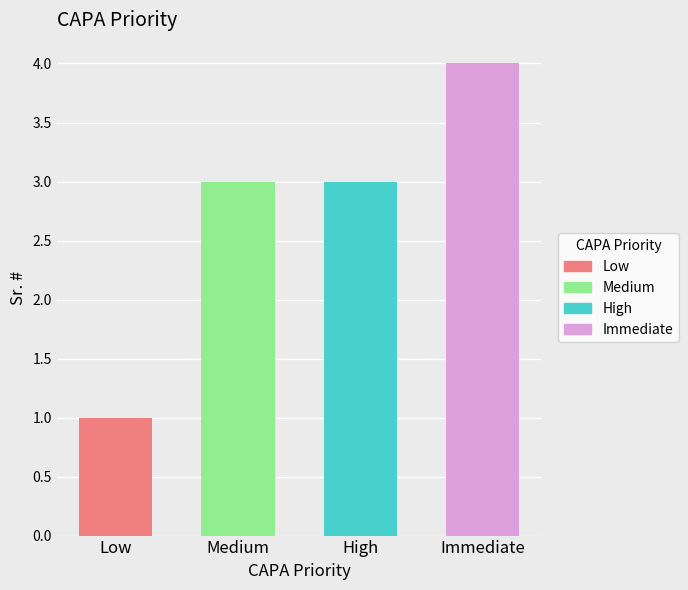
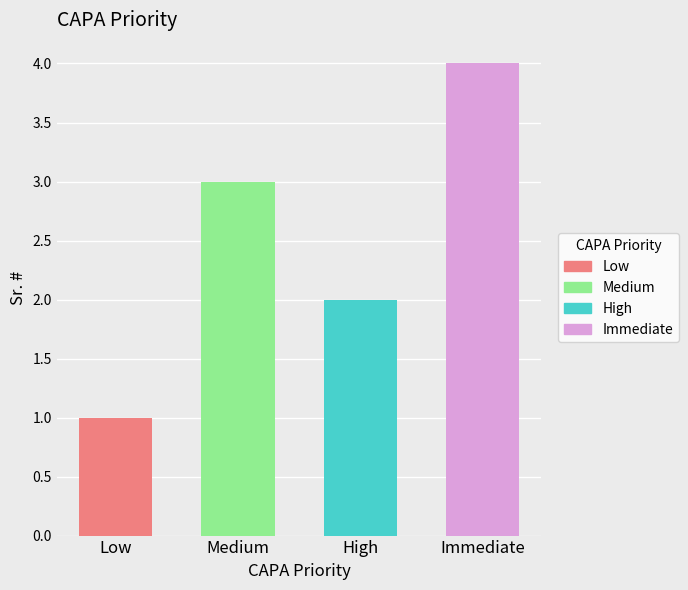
High: 3 -> 2
